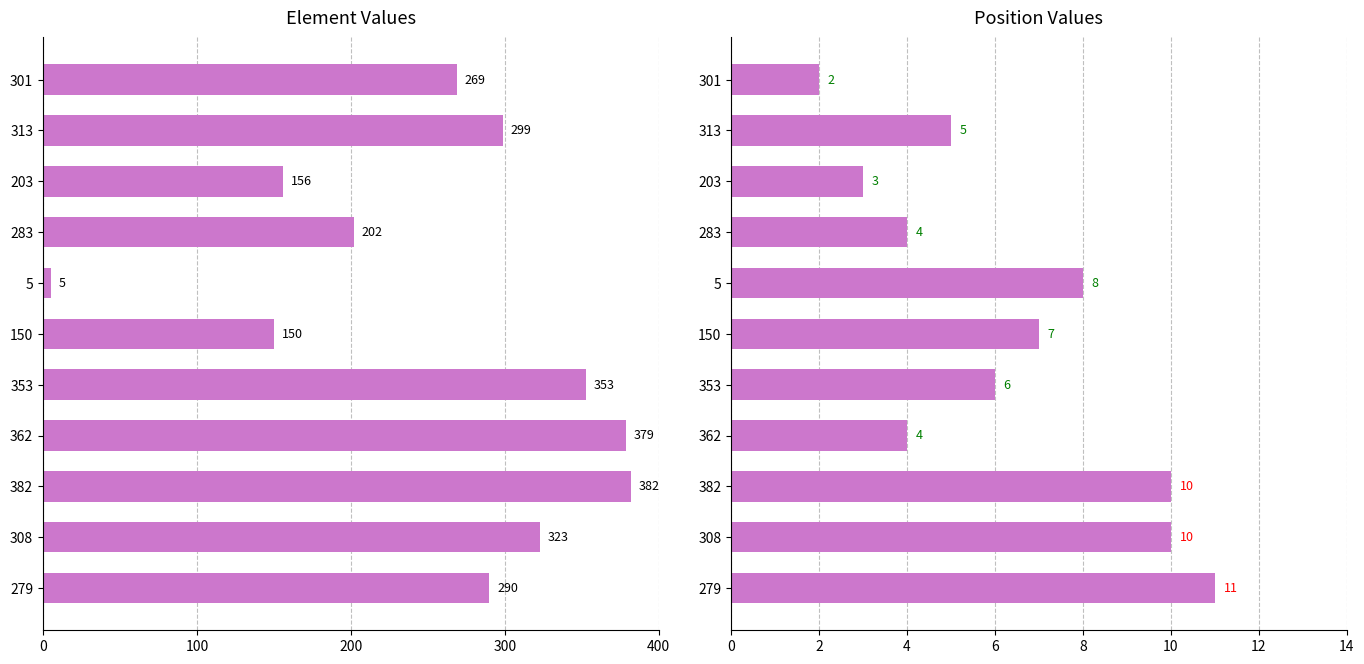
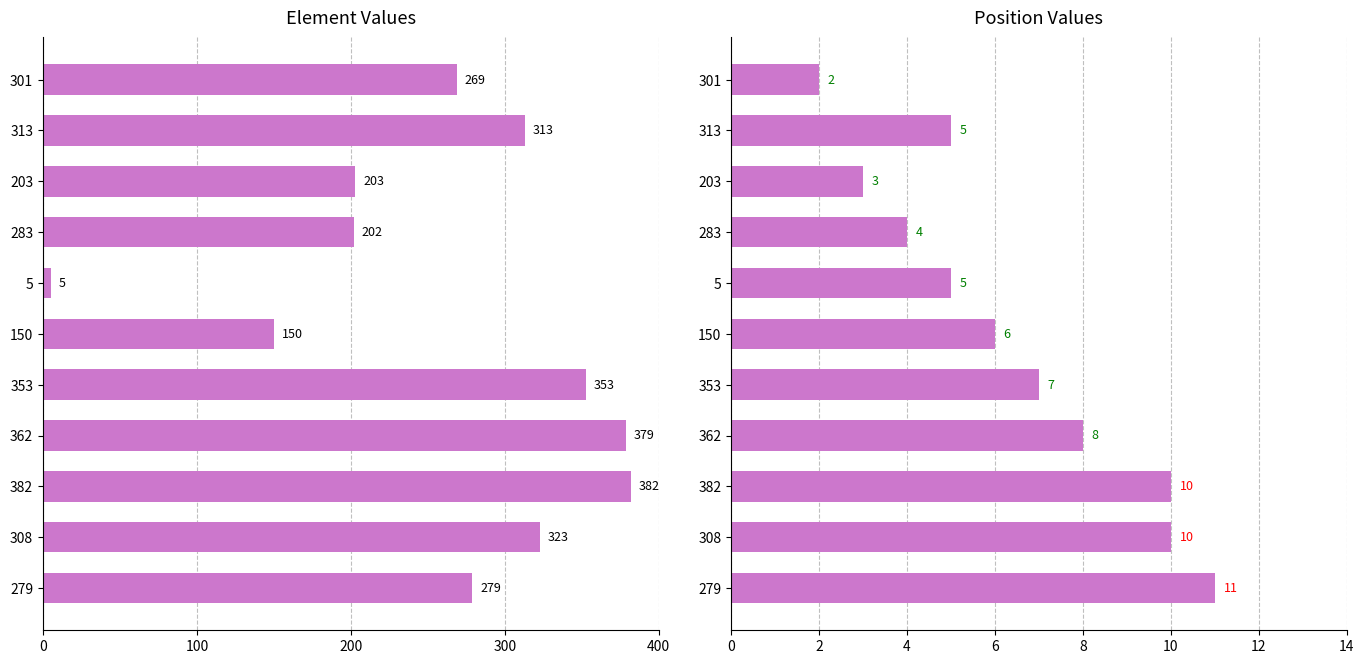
Element Values, 313: 299 -> 313
Element Values, 203: 156 -> 203
Element Values, 279: 290 -> 279
Position Values, 5: 8 -> 5
Position Values, 150: 7 -> 6
Position Values, 353: 6 -> 7
Position Values, 362: 4 -> 8
